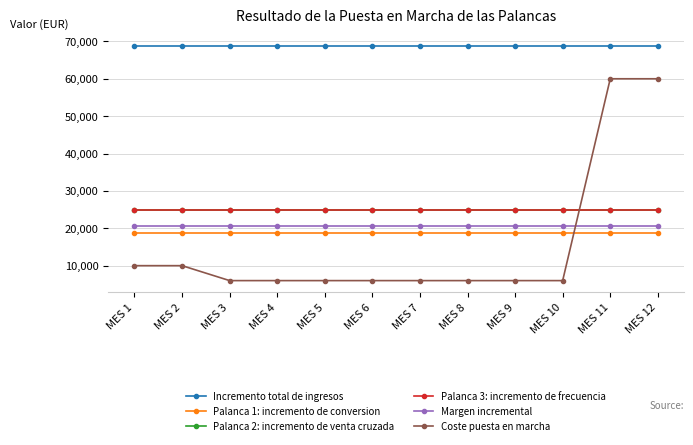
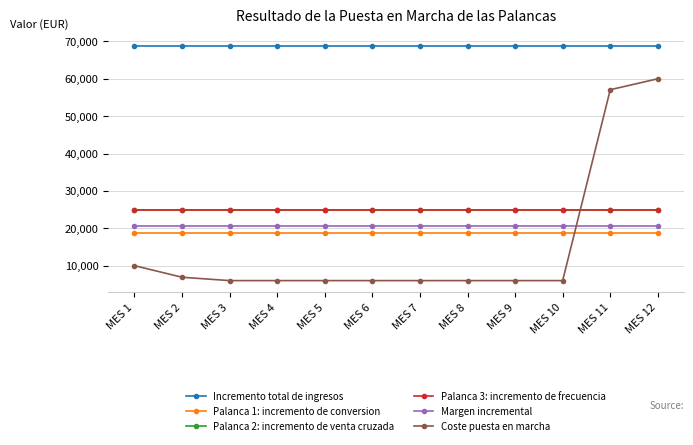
Coste puesta en marcha, MES 2: 10,000 -> 7,000
Coste puesta en marcha, MES 11: 60,000 -> 57,000
